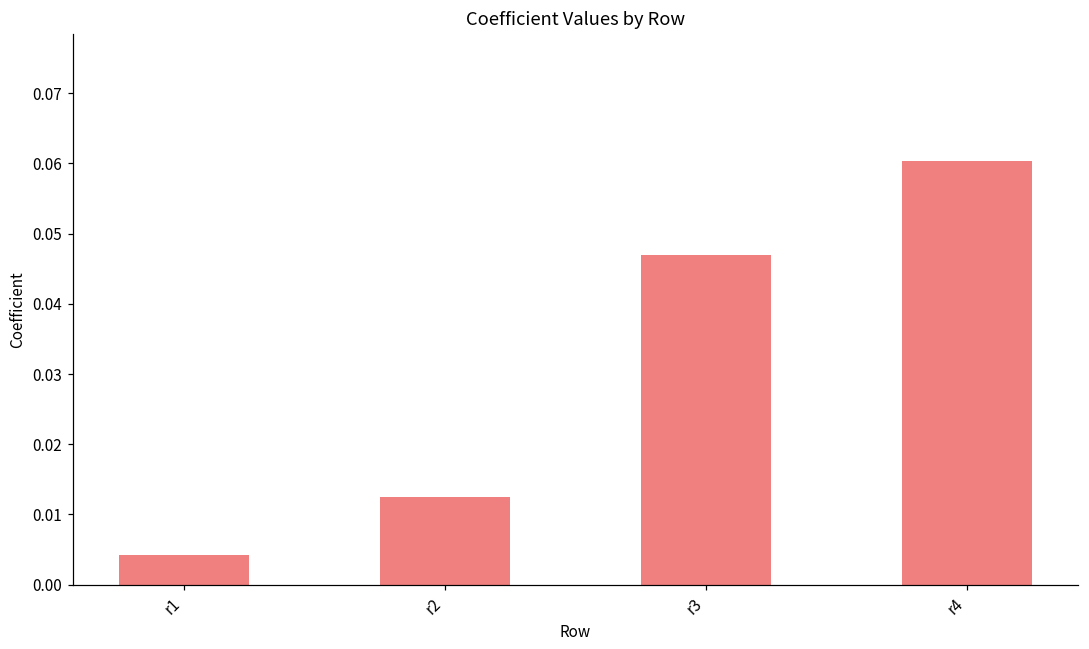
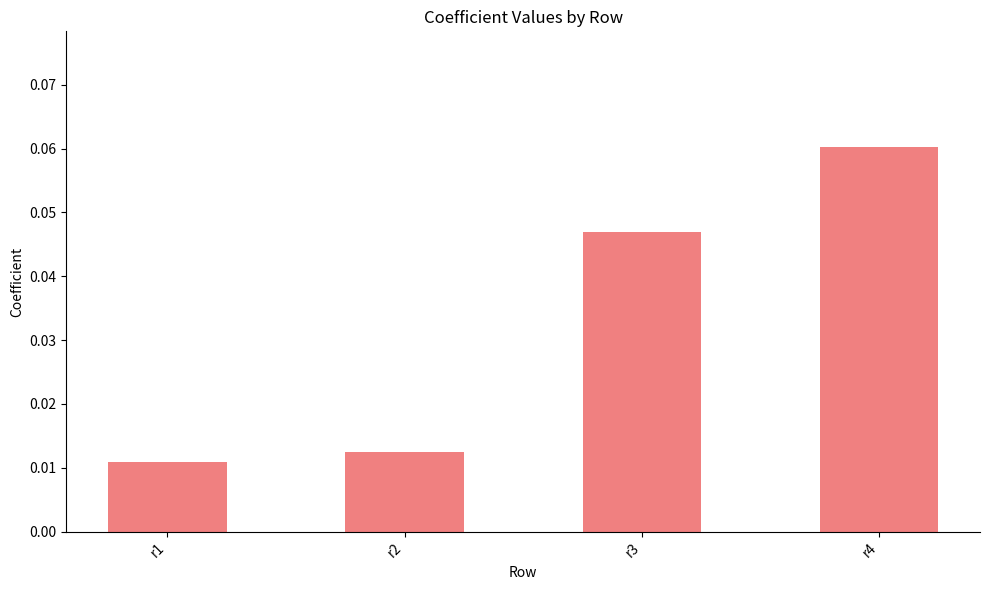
r1: 0.004 -> 0.011
